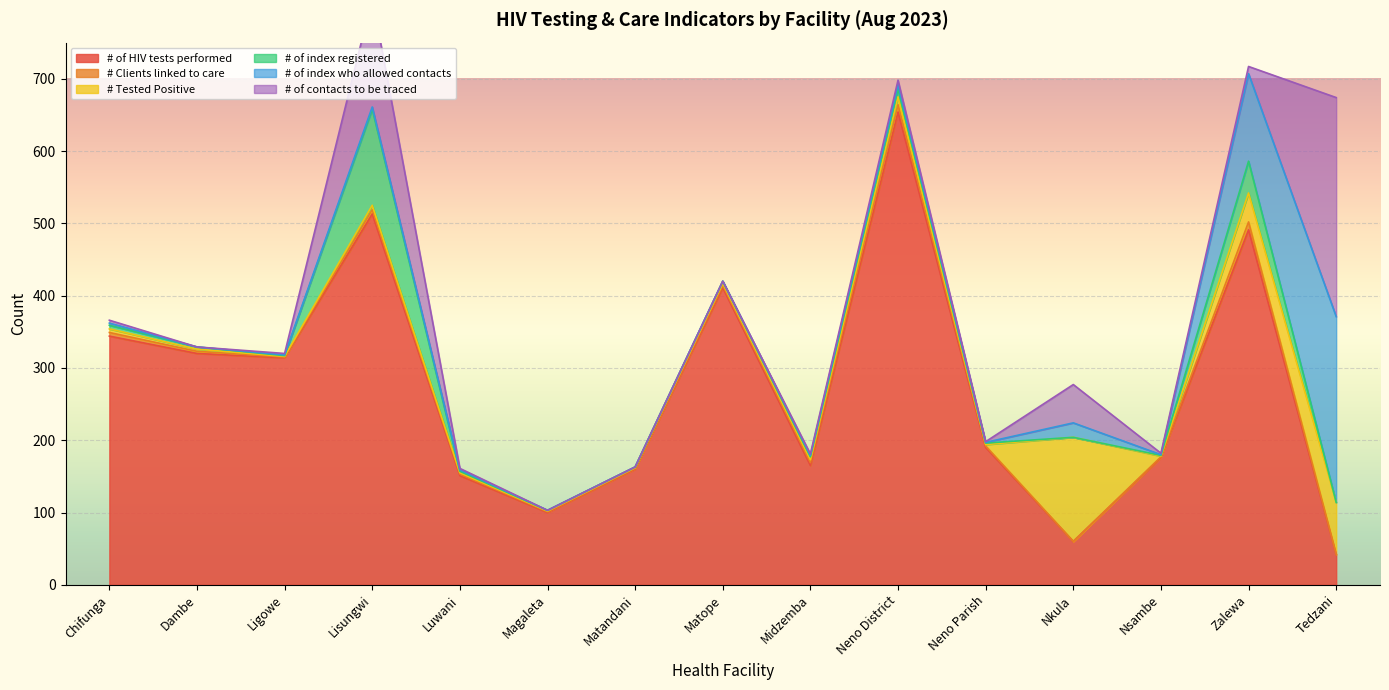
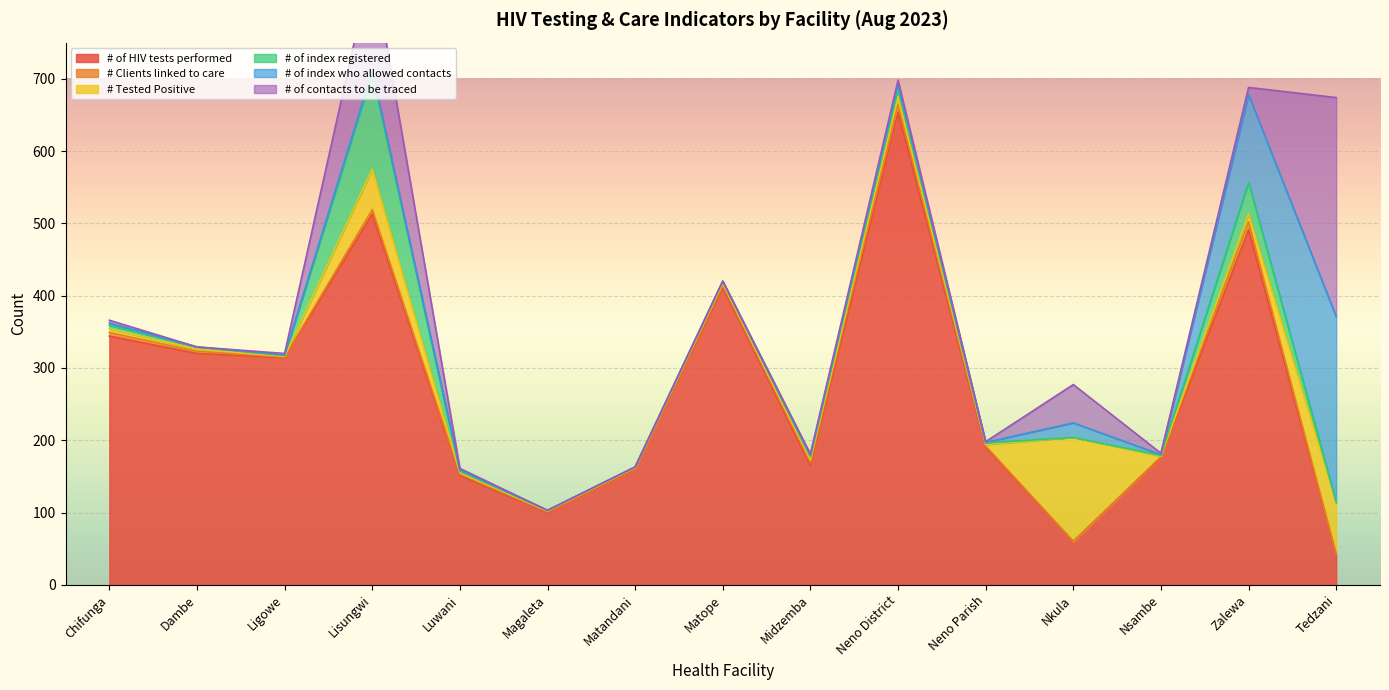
# Tested Positive, Lisungwi: 10 -> 60
# Tested Positive, Zalewa: 40 -> 10
